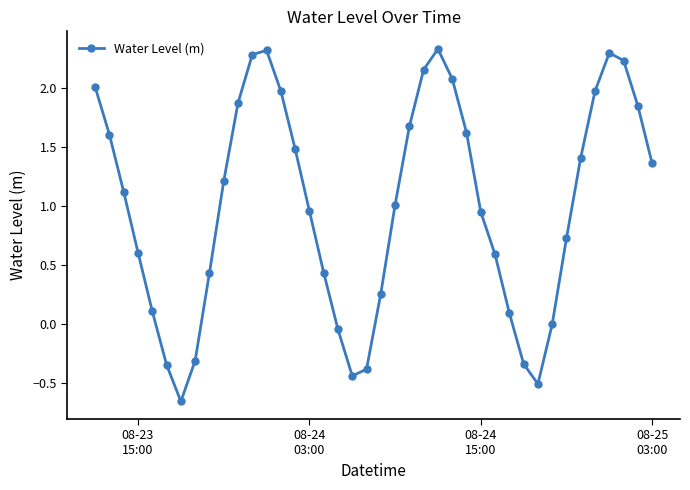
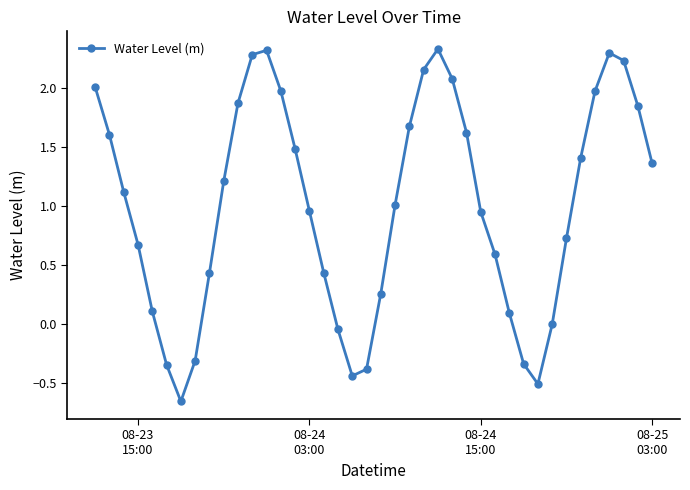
08-23 15:00: 0.60 -> 0.67
